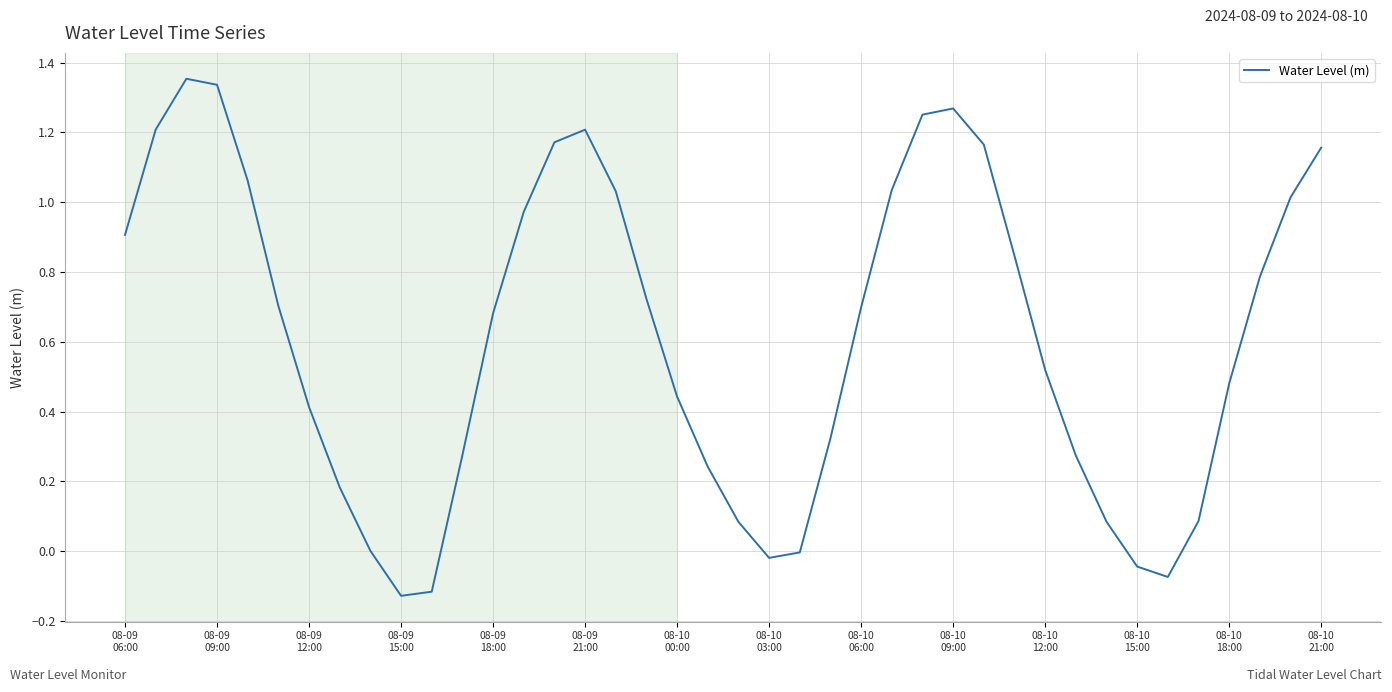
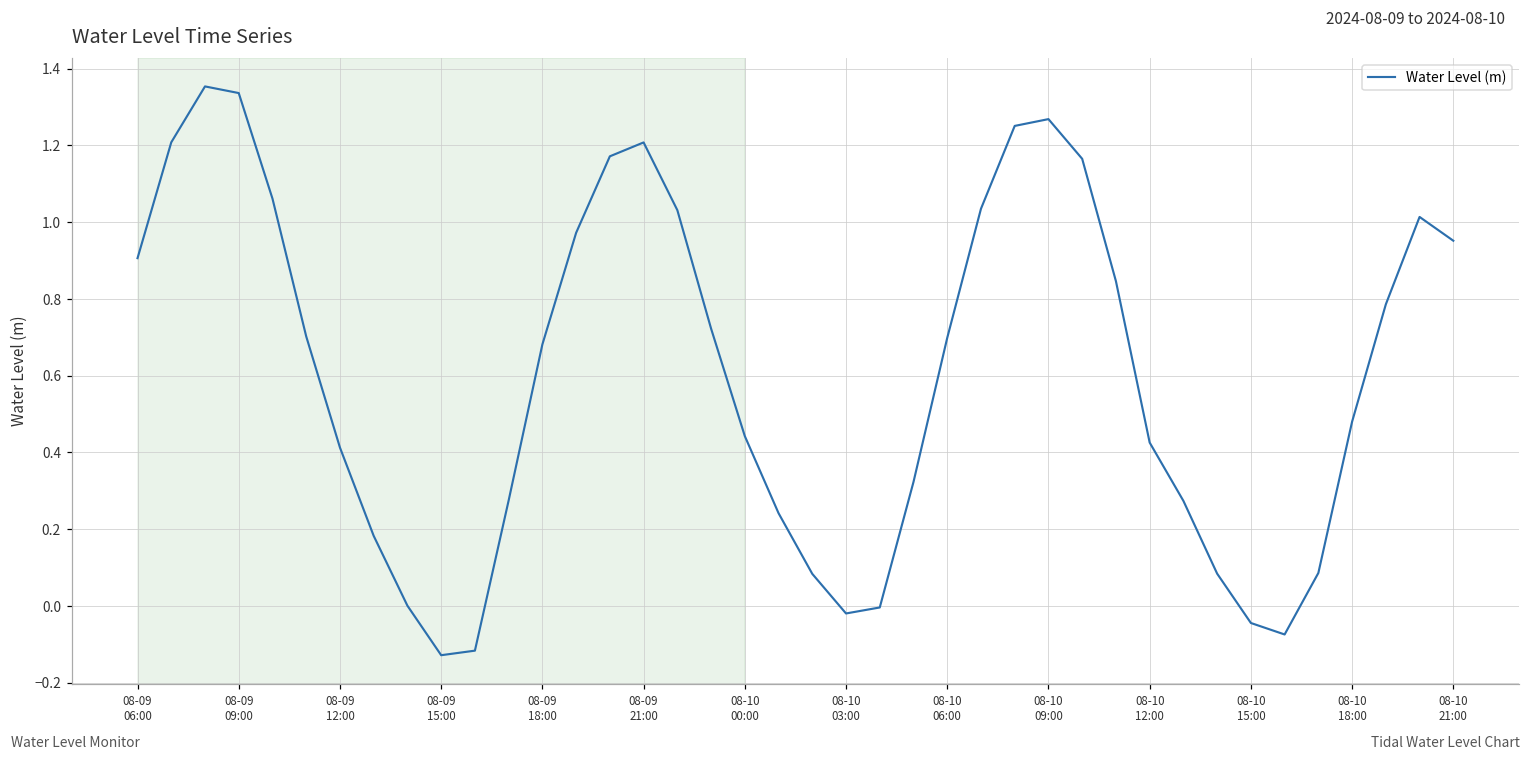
08-10 12:00: 0.52 -> 0.43
08-10 21:00: 1.16 -> 0.95
